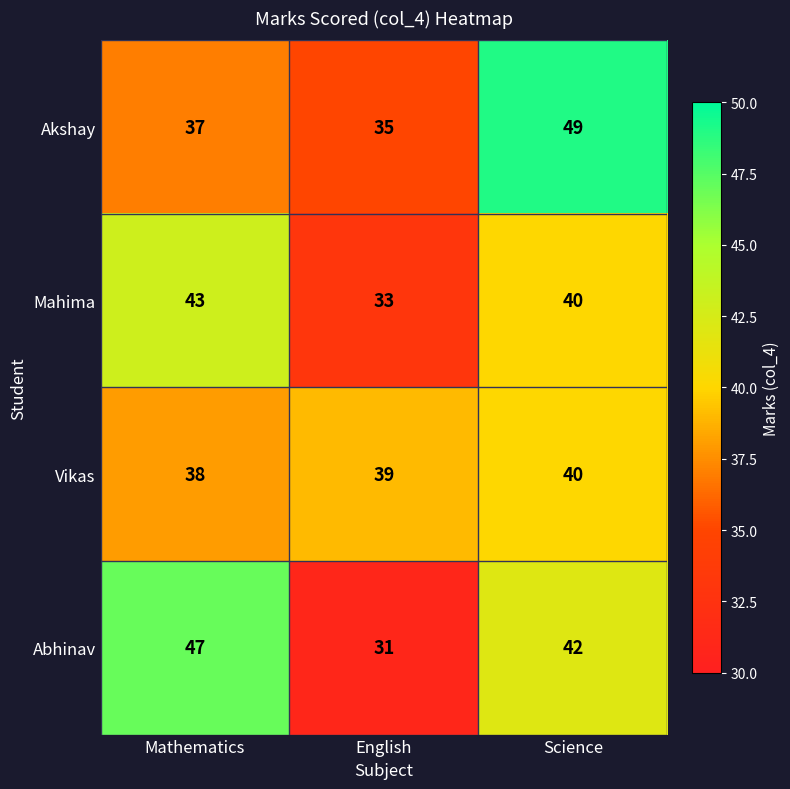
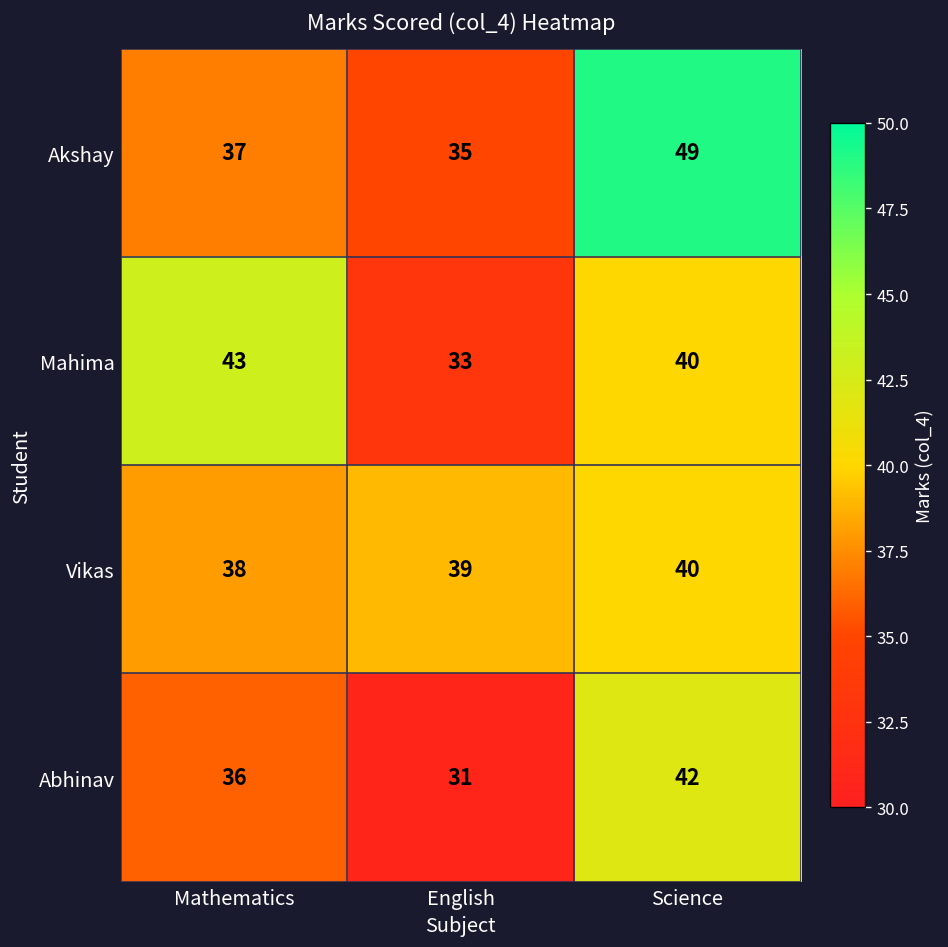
Abhinav, Mathematics: 47 -> 36
